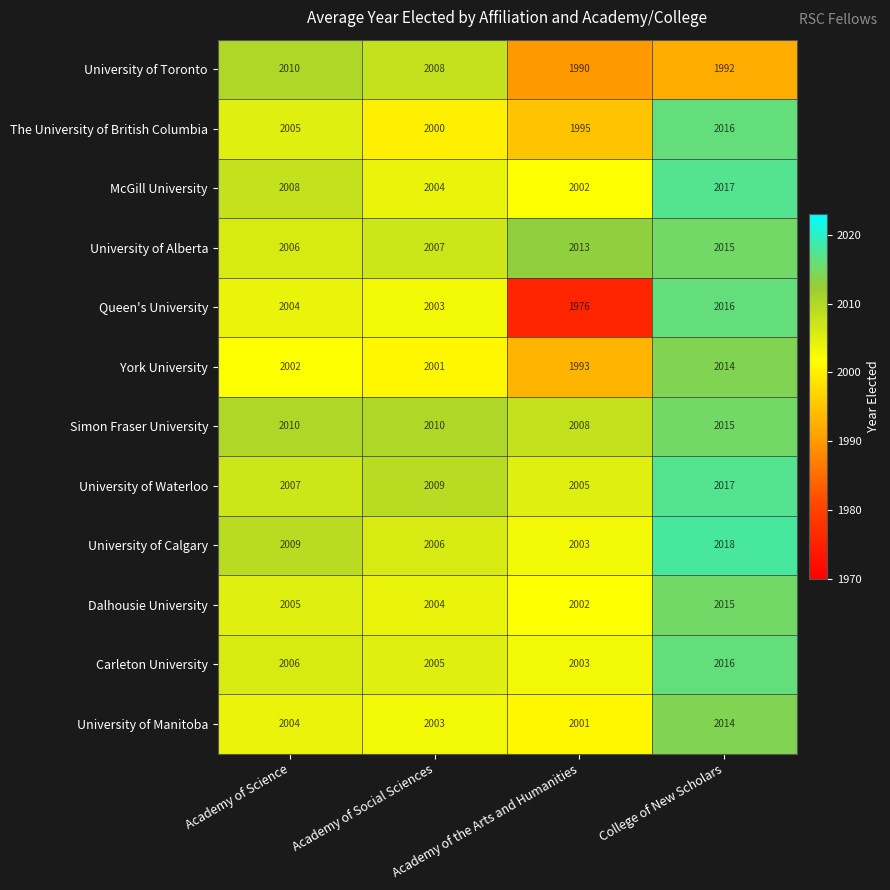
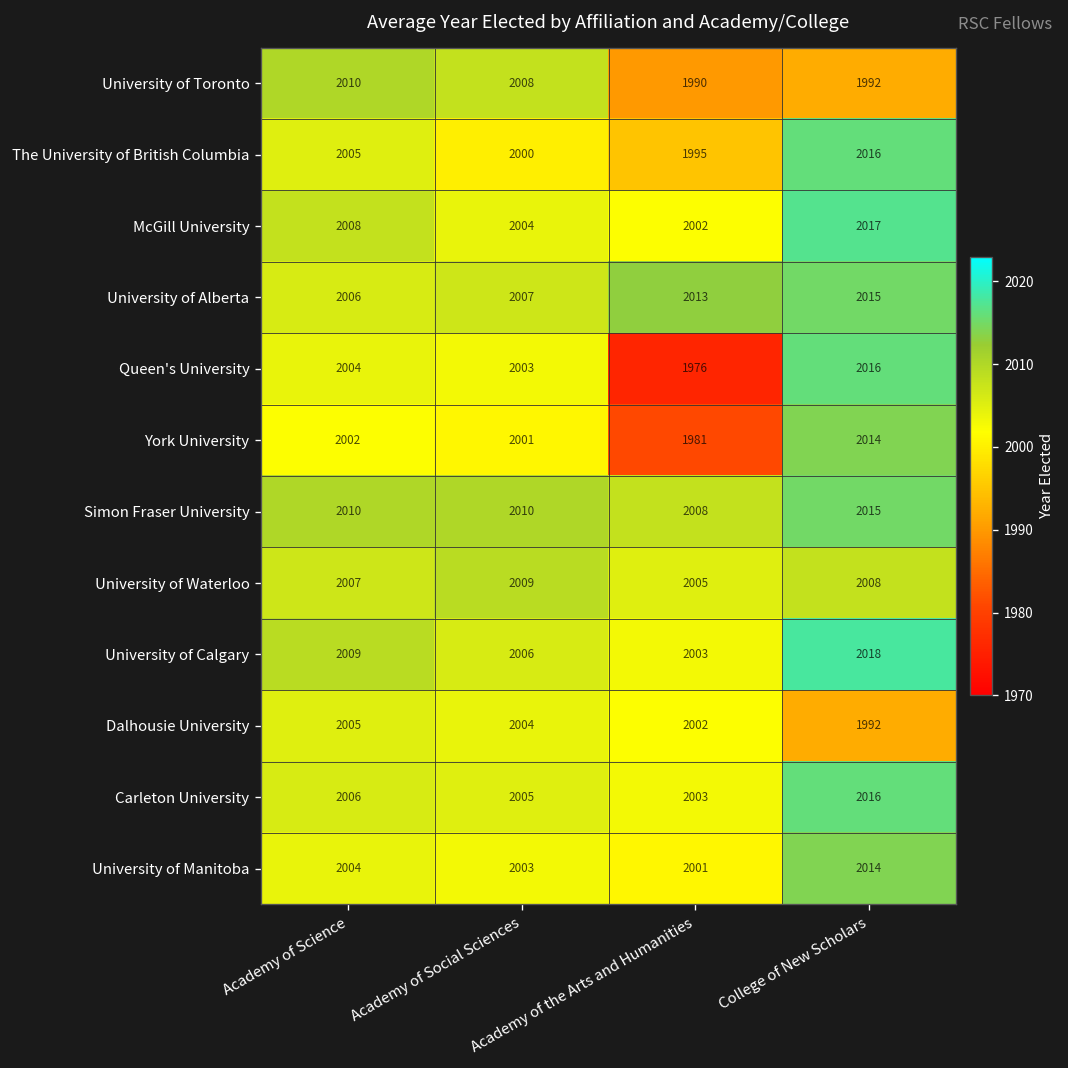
York University, Academy of the Arts and Humanities: 1993 -> 1981
University of Waterloo, College of New Scholars: 2017 -> 2008
Dalhousie University, College of New Scholars: 2015 -> 1992
